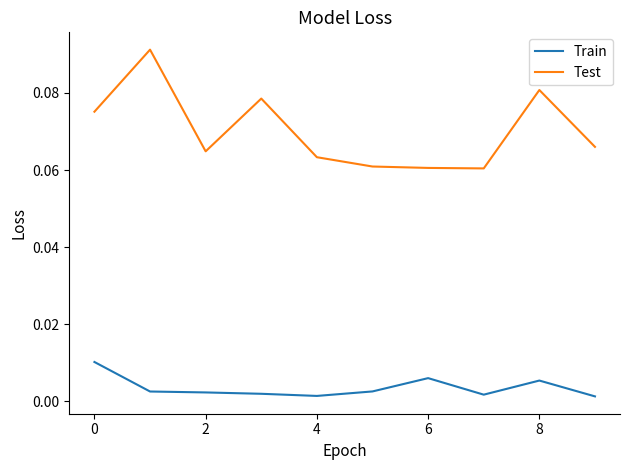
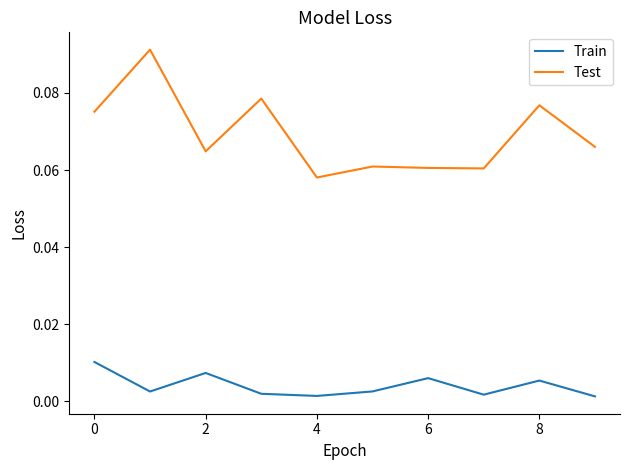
Train, 2: 0.002 -> 0.007
Test, 4: 0.063 -> 0.058
Test, 8: 0.081 -> 0.077
